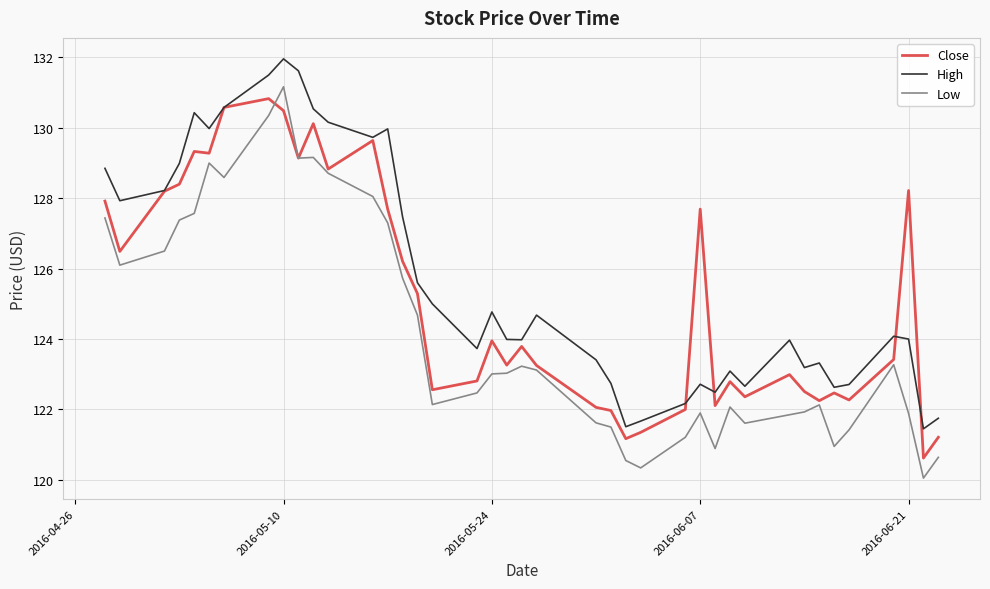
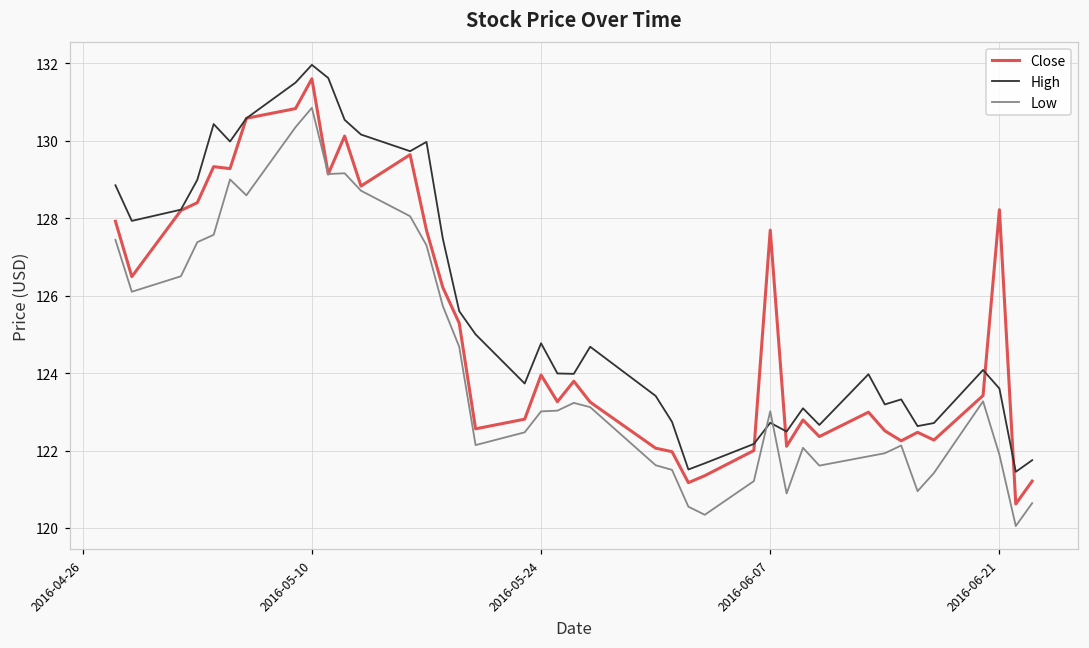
Close, 2016-05-10: 130.5 -> 131.6
Low, 2016-05-10: 131.2 -> 130.9
Low, 2016-06-07: 121.9 -> 123.0
High, 2016-06-21: 124.0 -> 123.6
